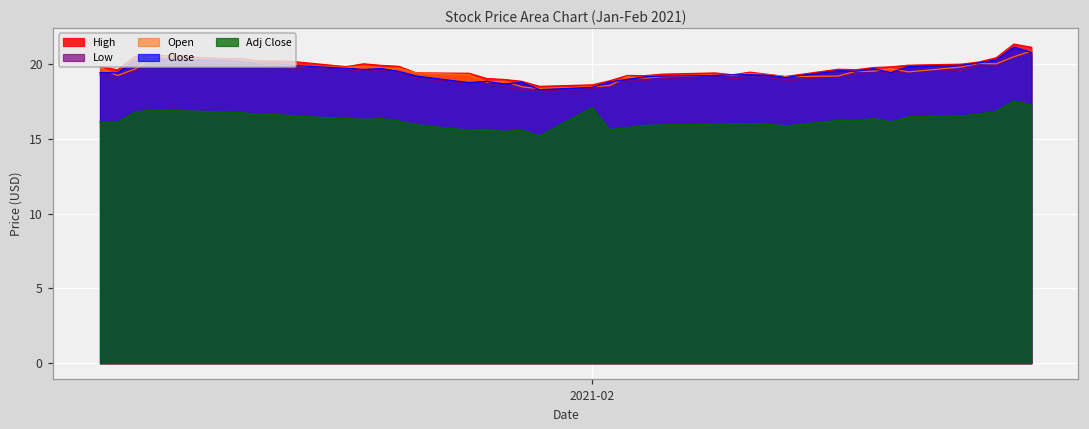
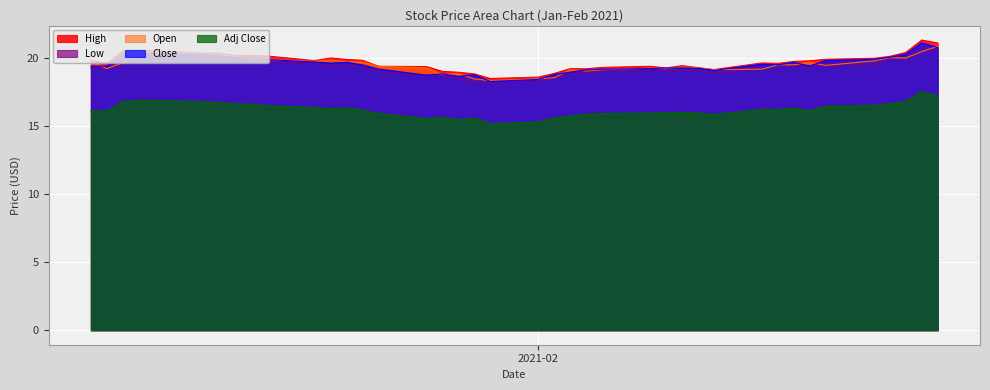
Adj Close, 2021-02: 17.1 -> 15.3
